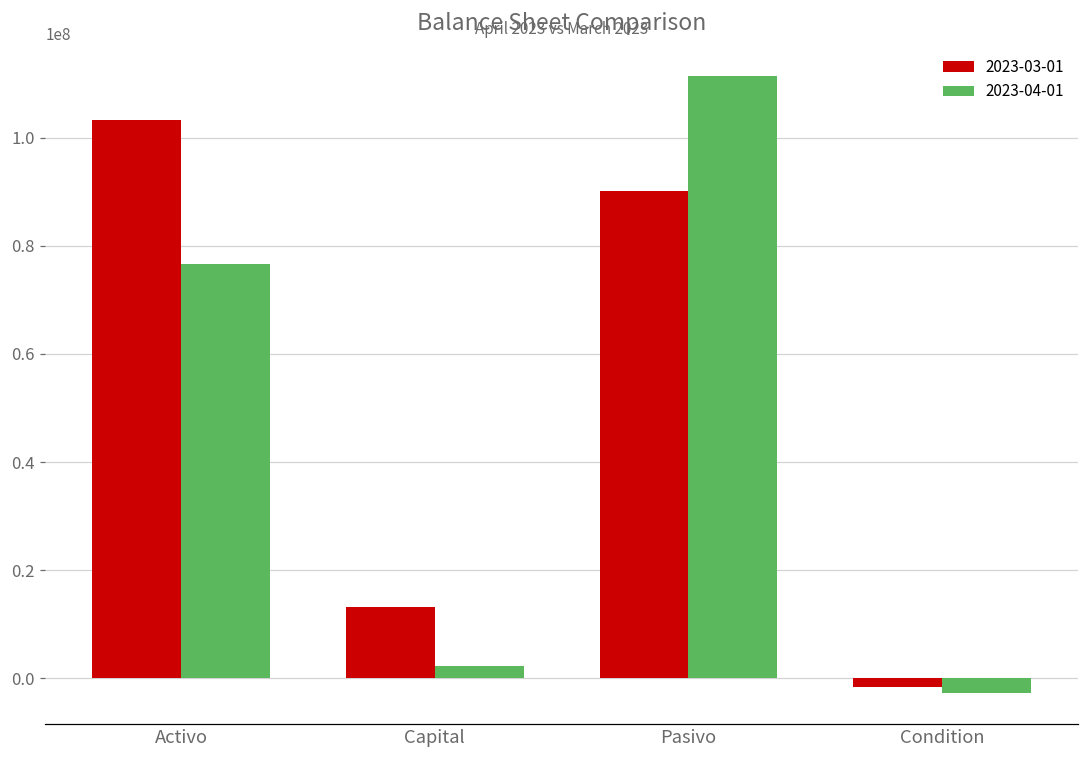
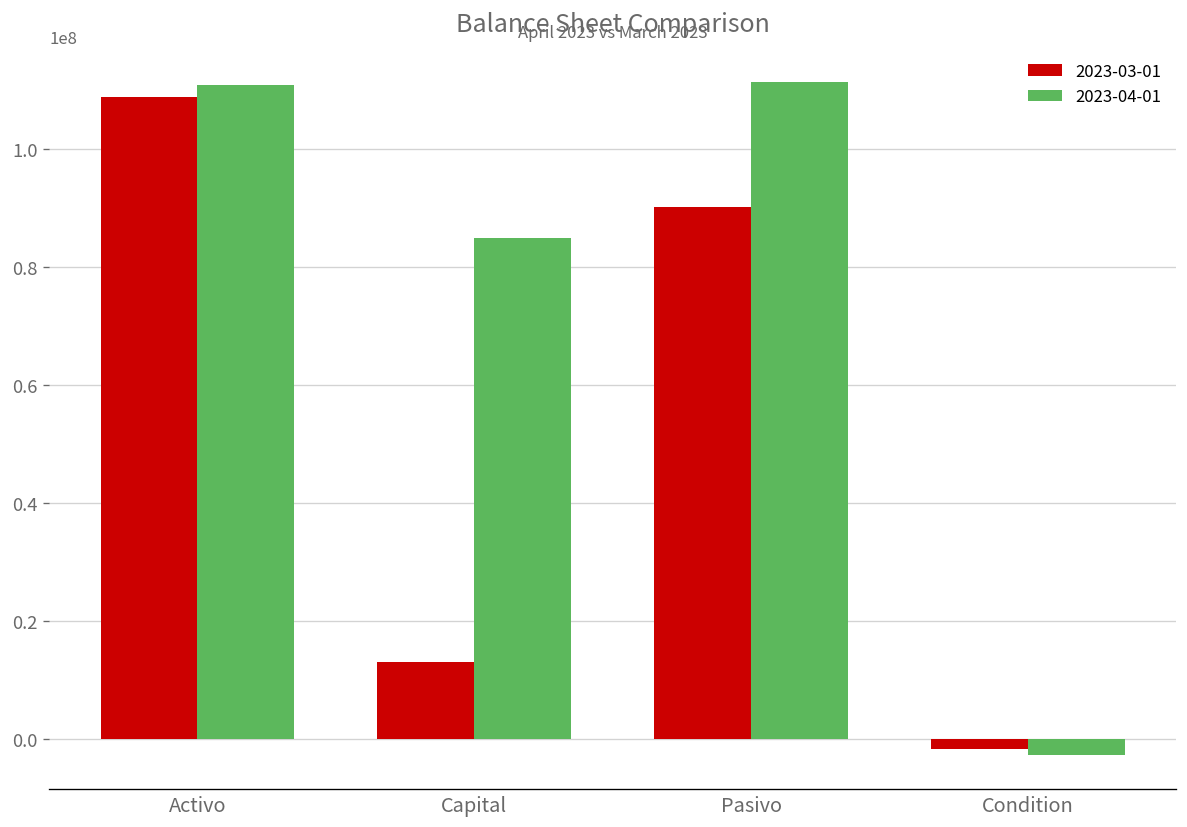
2023-03-01, Activo: 103000000 -> 109000000
2023-04-01, Activo: 77000000 -> 111000000
2023-04-01, Capital: 2000000 -> 85000000
